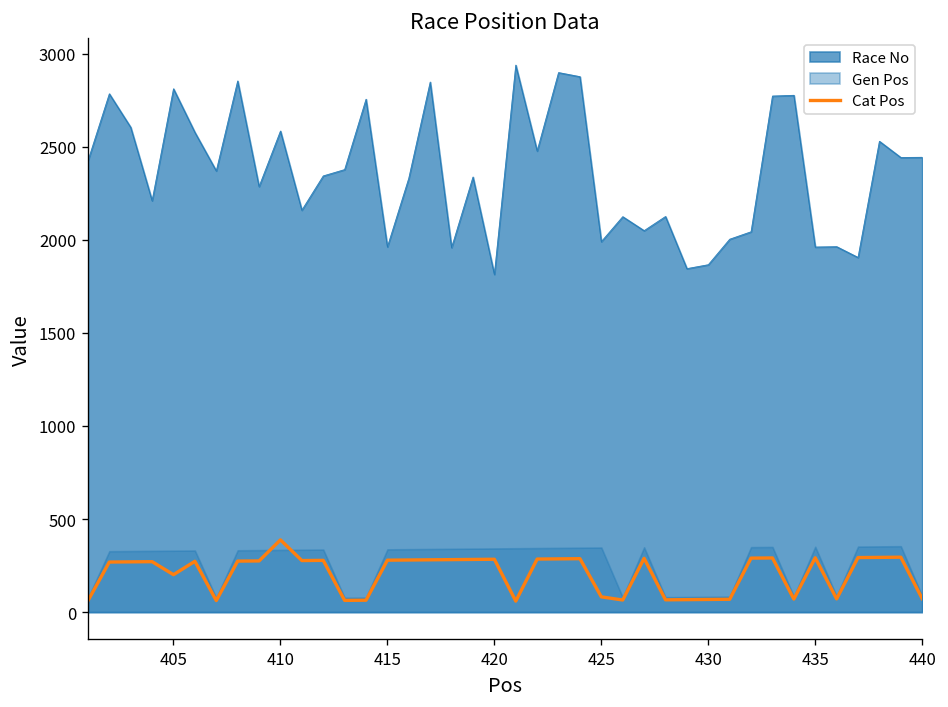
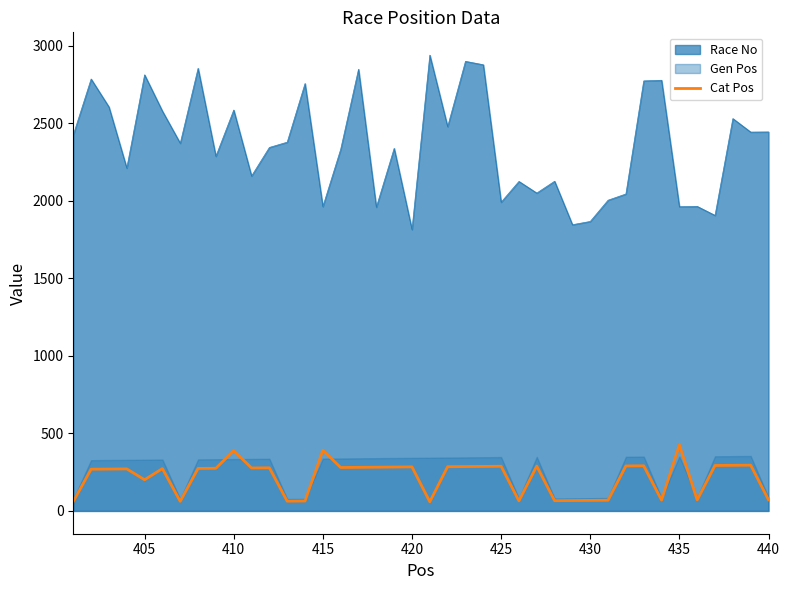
Cat Pos, 415: 280 -> 390
Cat Pos, 425: 80 -> 290
Cat Pos, 435: 290 -> 430
